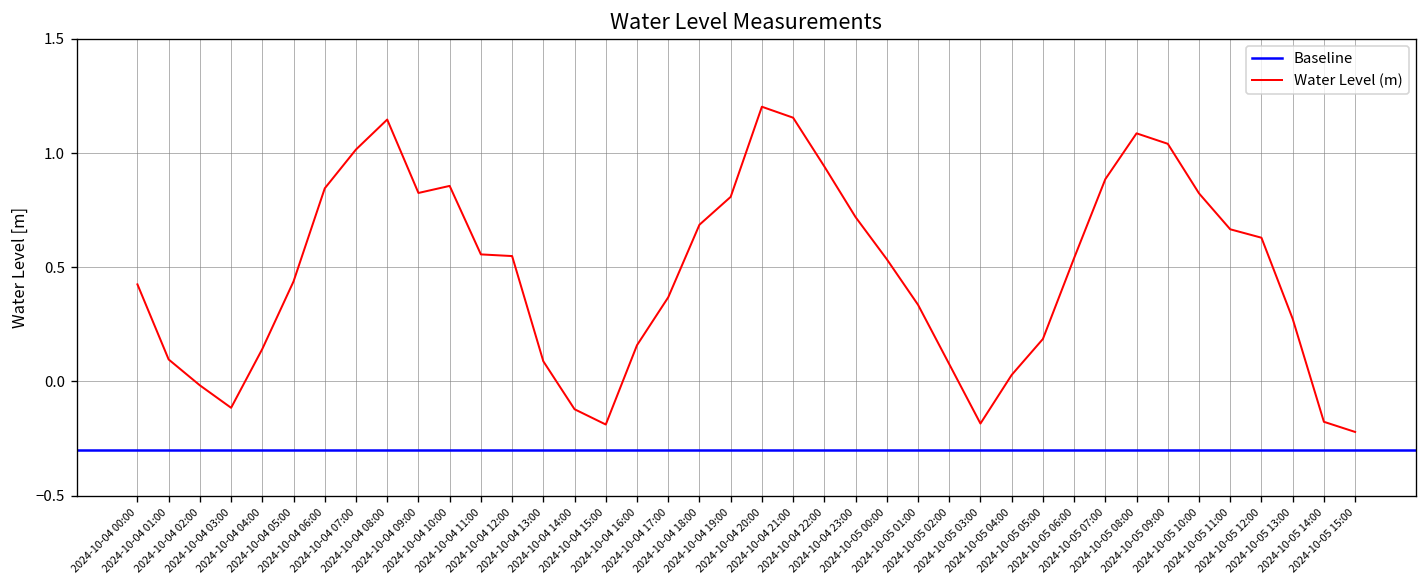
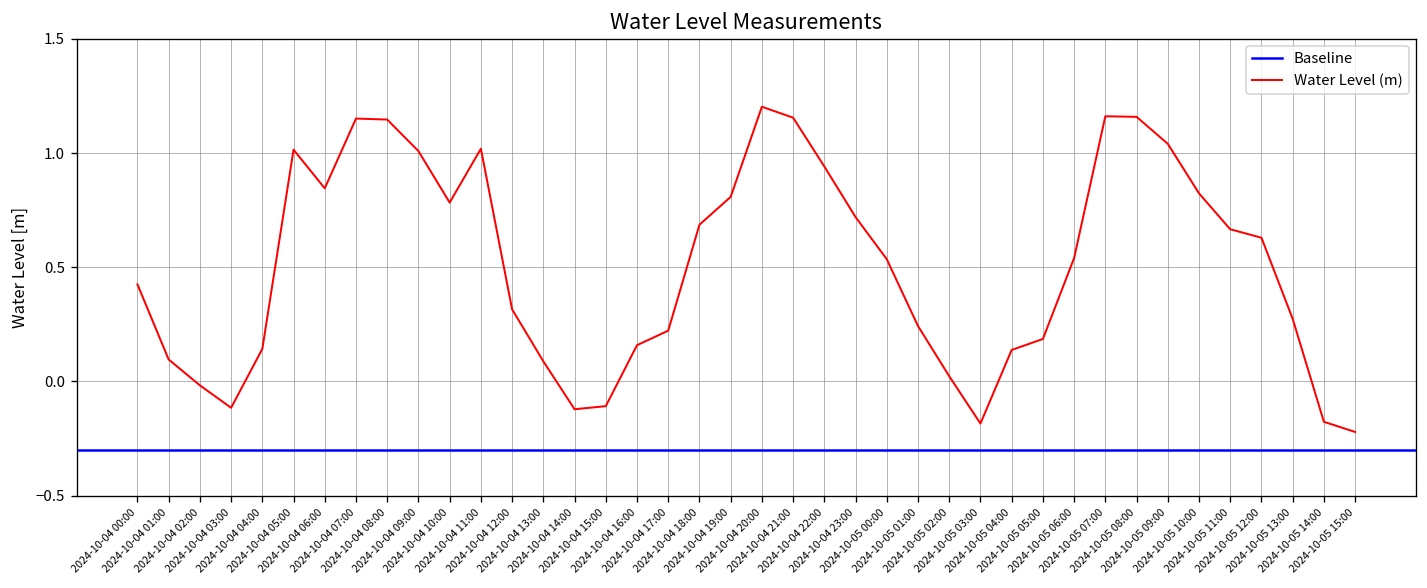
2024-10-04 05:00: 0.44 -> 1.01
2024-10-04 07:00: 1.02 -> 1.15
2024-10-04 09:00: 0.83 -> 1.01
2024-10-04 10:00: 0.86 -> 0.78
2024-10-04 11:00: 0.56 -> 1.02
2024-10-04 12:00: 0.55 -> 0.32
2024-10-04 15:00: -0.19 -> -0.11
2024-10-04 17:00: 0.37 -> 0.22
2024-10-05 01:00: 0.34 -> 0.24
2024-10-05 02:00: 0.08 -> 0.02
2024-10-05 04:00: 0.03 -> 0.14
2024-10-05 07:00: 0.89 -> 1.16
2024-10-05 08:00: 1.09 -> 1.16
